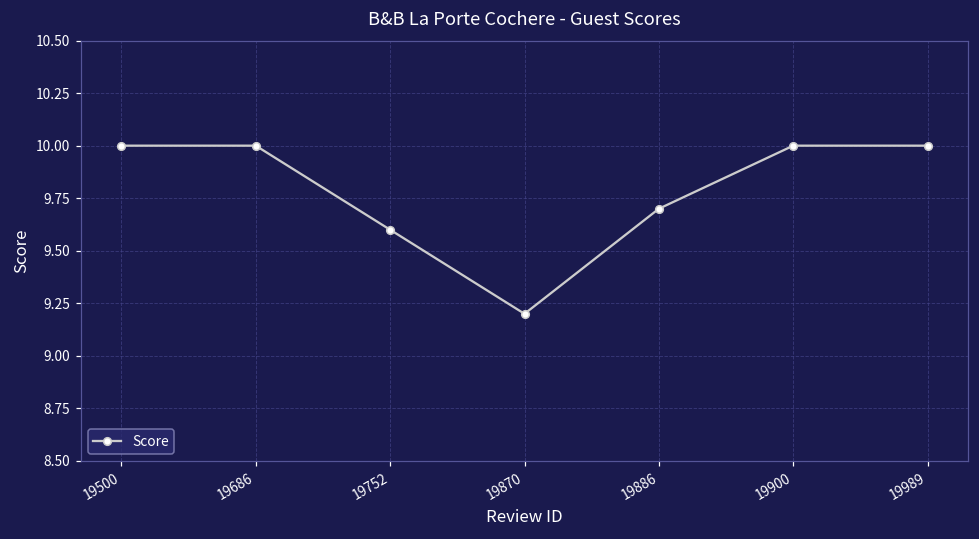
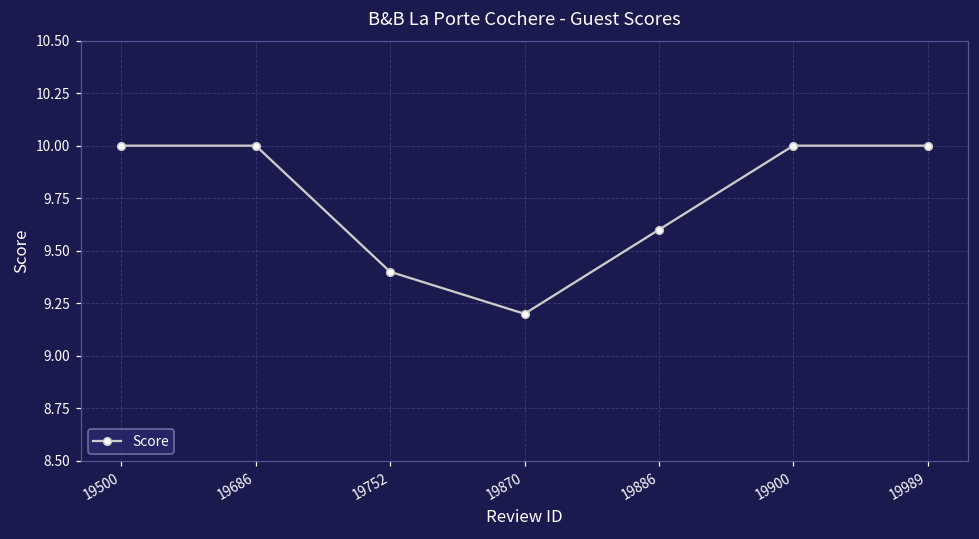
19752: 9.6 -> 9.4
19886: 9.7 -> 9.6
